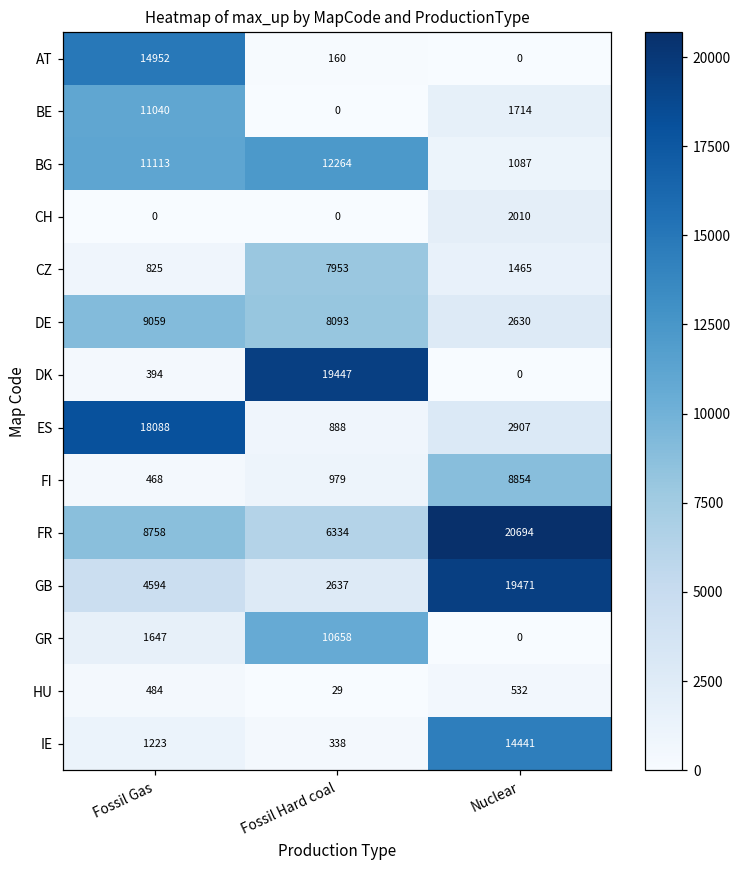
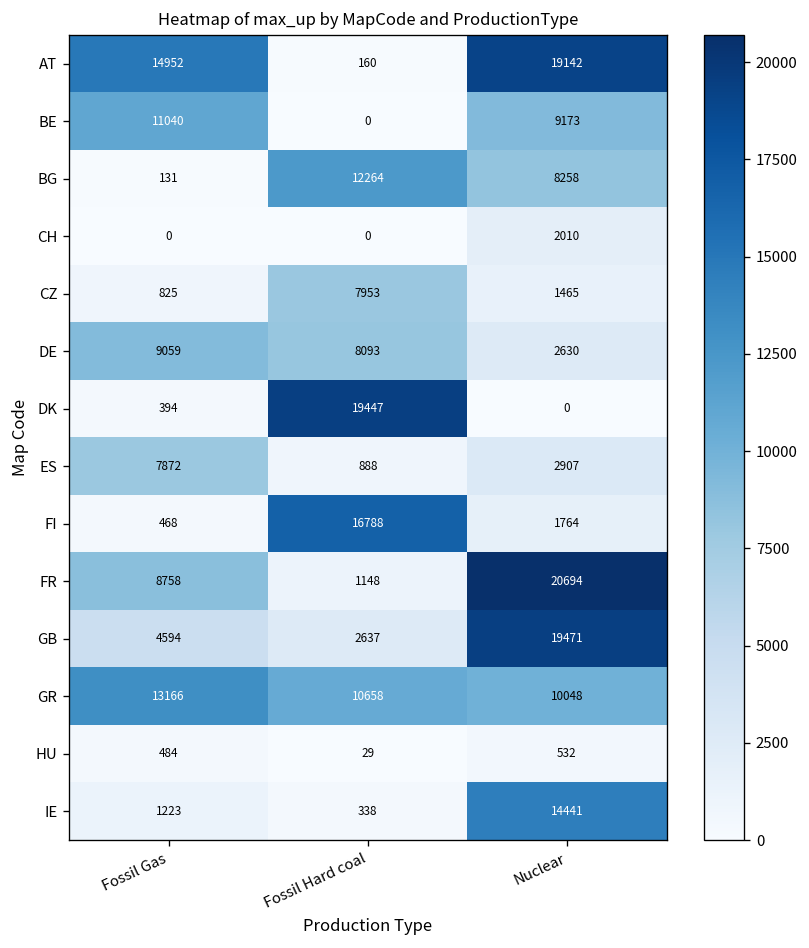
AT, Nuclear: 0 -> 19142
BE, Nuclear: 1714 -> 9173
BG, Fossil Gas: 11113 -> 131
BG, Nuclear: 1087 -> 8258
ES, Fossil Gas: 18088 -> 7872
FI, Fossil Hard coal: 979 -> 16788
FI, Nuclear: 8854 -> 1764
FR, Fossil Hard coal: 6334 -> 1148
GR, Fossil Gas: 1647 -> 13166
GR, Nuclear: 0 -> 10048
